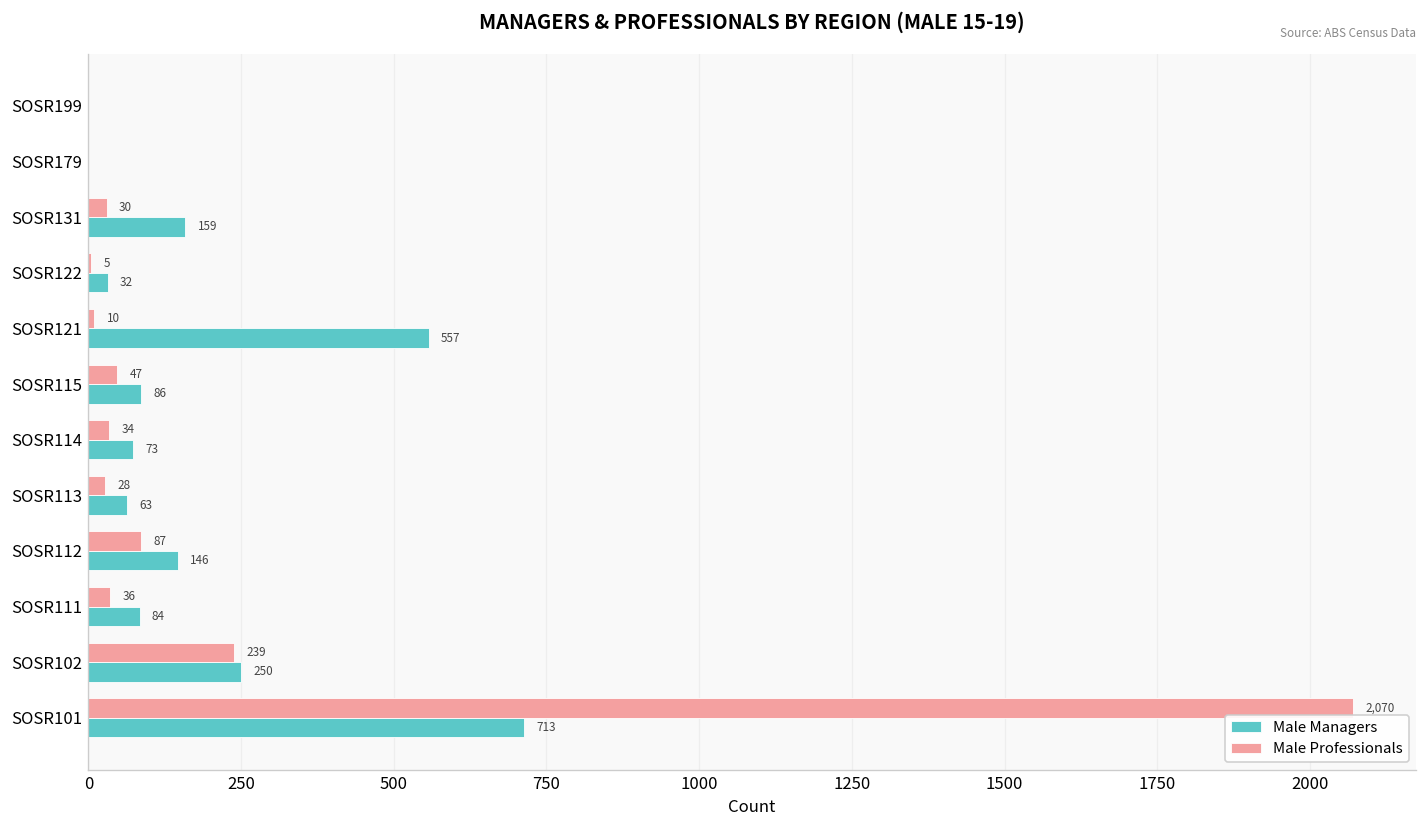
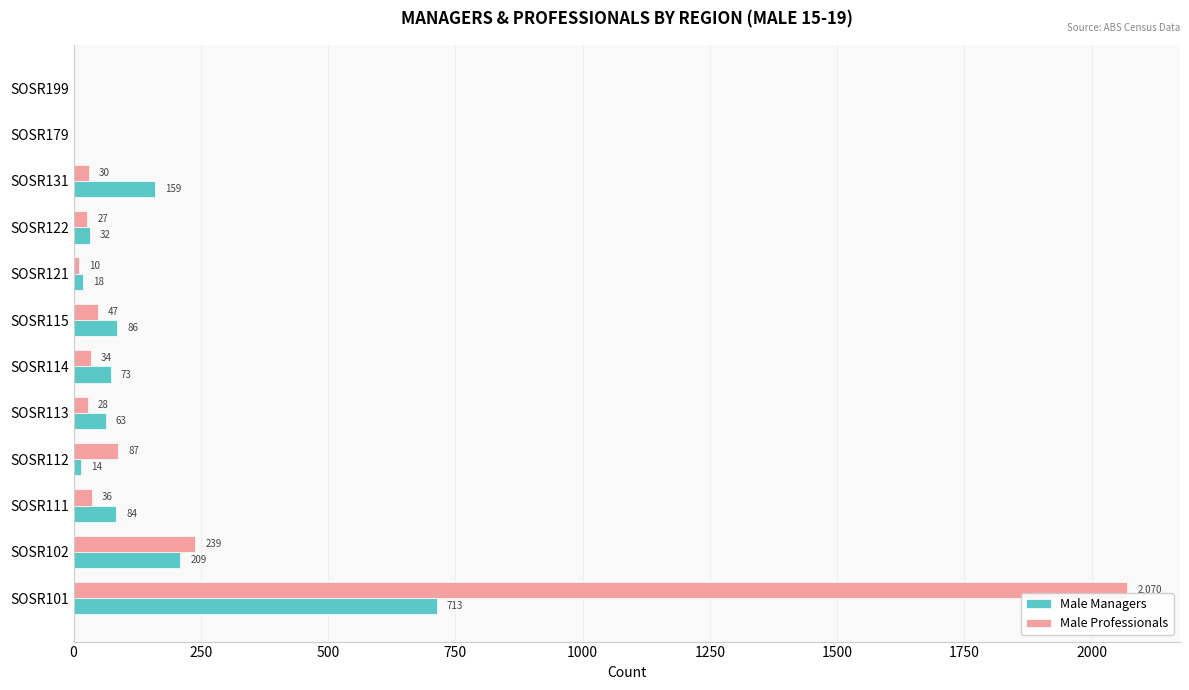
Male Professionals, SOSR122: 5 -> 27
Male Managers, SOSR121: 557 -> 18
Male Managers, SOSR112: 146 -> 14
Male Managers, SOSR102: 250 -> 209
